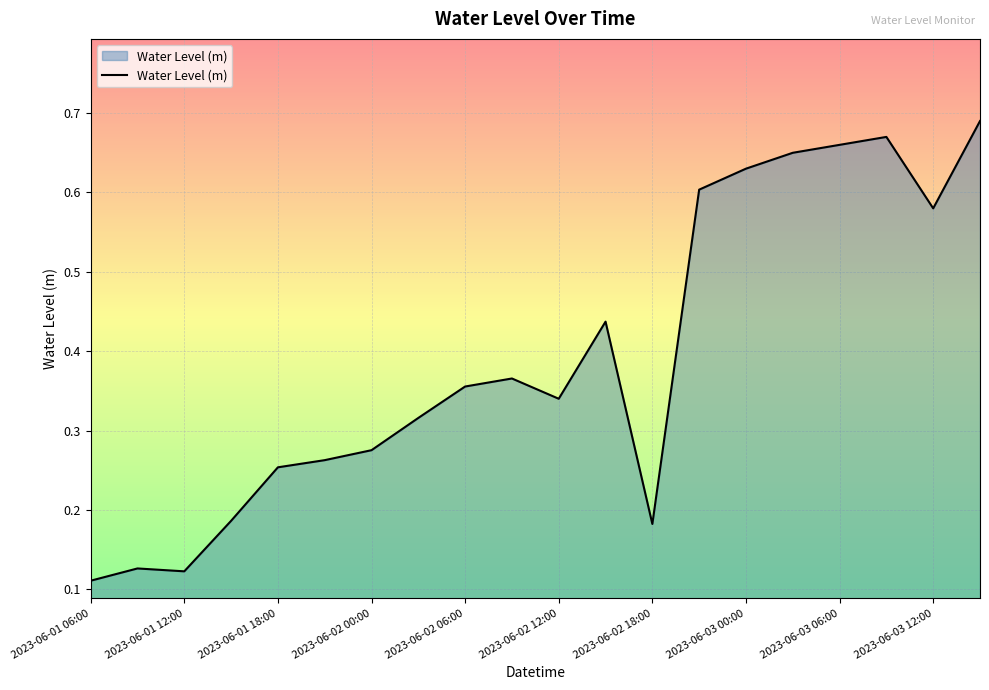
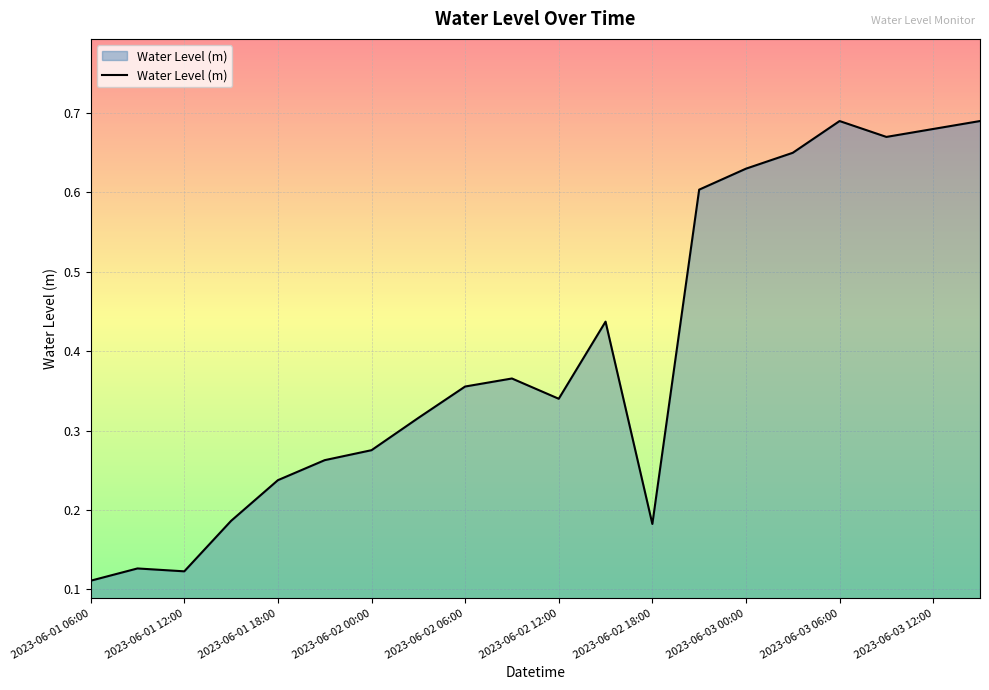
2023-06-01 18:00: 0.25 -> 0.24
2023-06-03 06:00: 0.66 -> 0.69
2023-06-03 12:00: 0.58 -> 0.68
